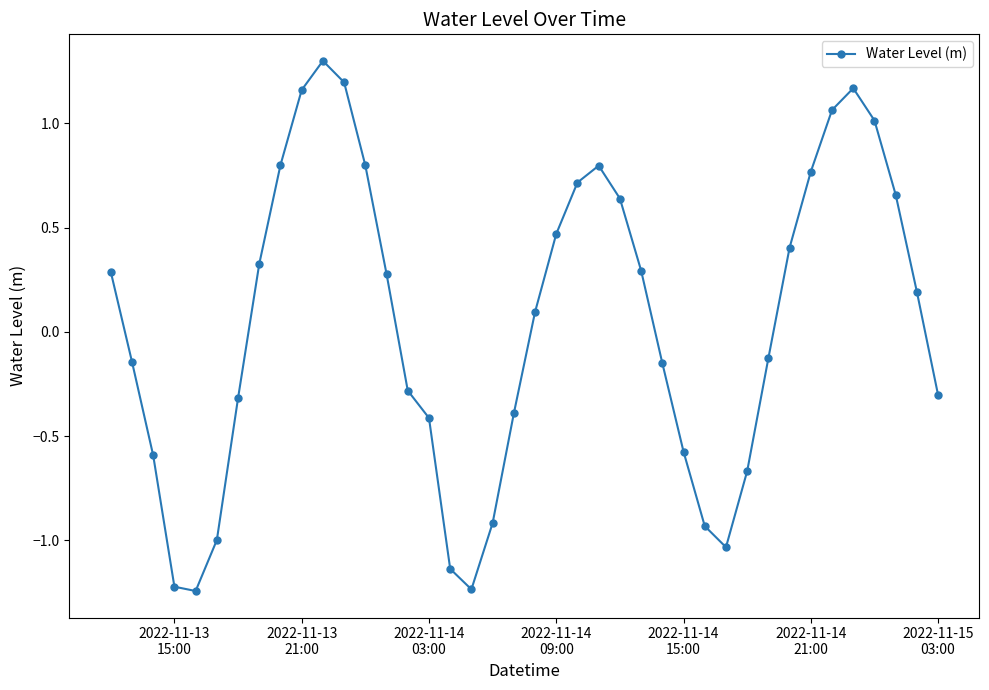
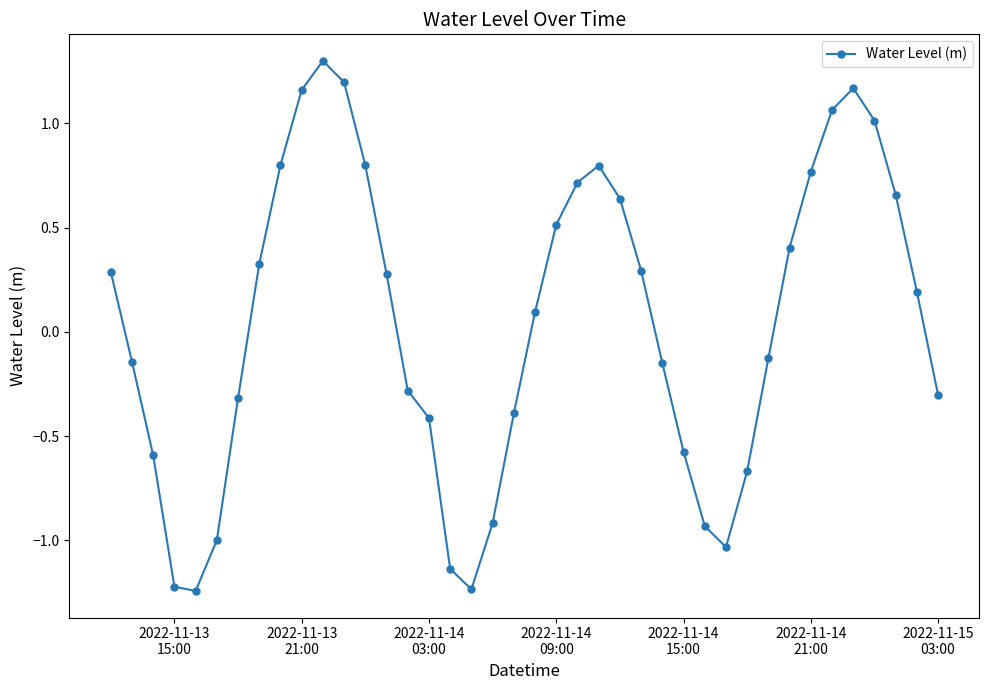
2022-11-14 09:00: 0.47 -> 0.51
